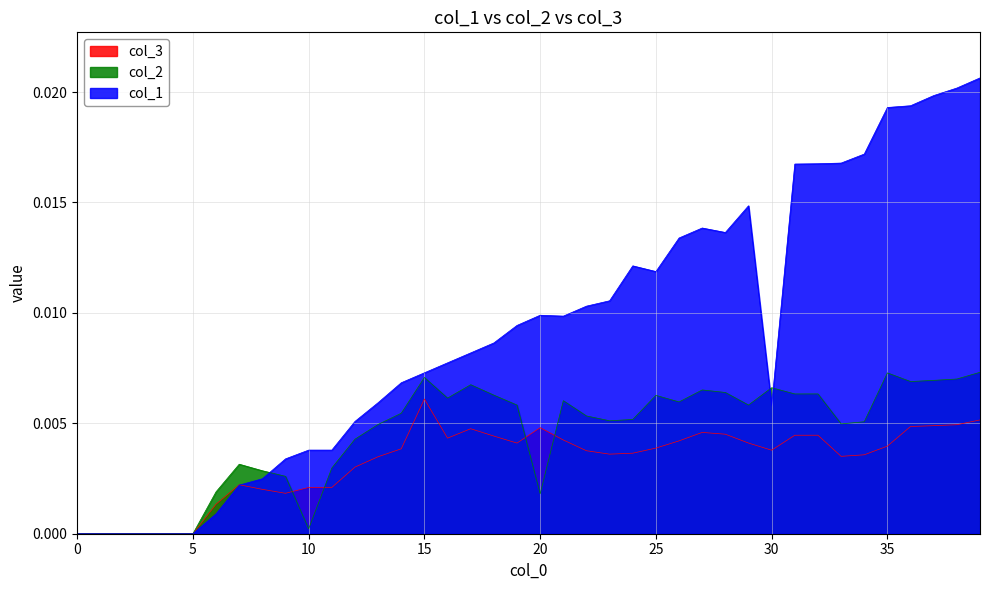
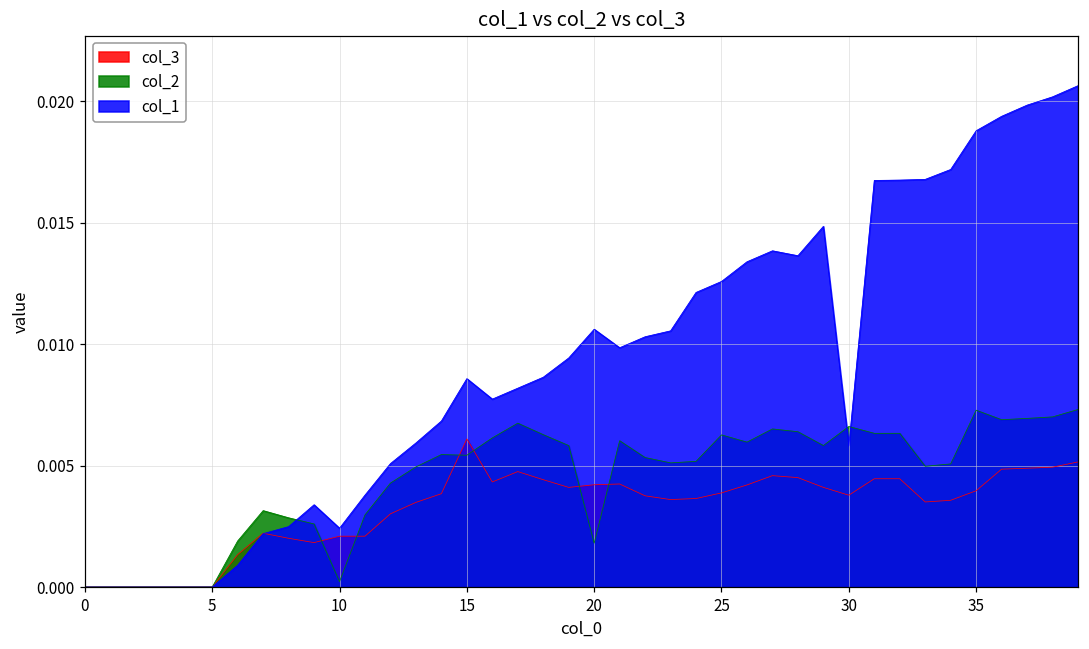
col_1, 10: 0.0038 -> 0.0024
col_2, 15: 0.0071 -> 0.0054
col_1, 15: 0.0073 -> 0.0086
col_3, 20: 0.0048 -> 0.0042
col_1, 20: 0.0099 -> 0.0106
col_1, 25: 0.0119 -> 0.0126
col_1, 35: 0.0193 -> 0.0188
